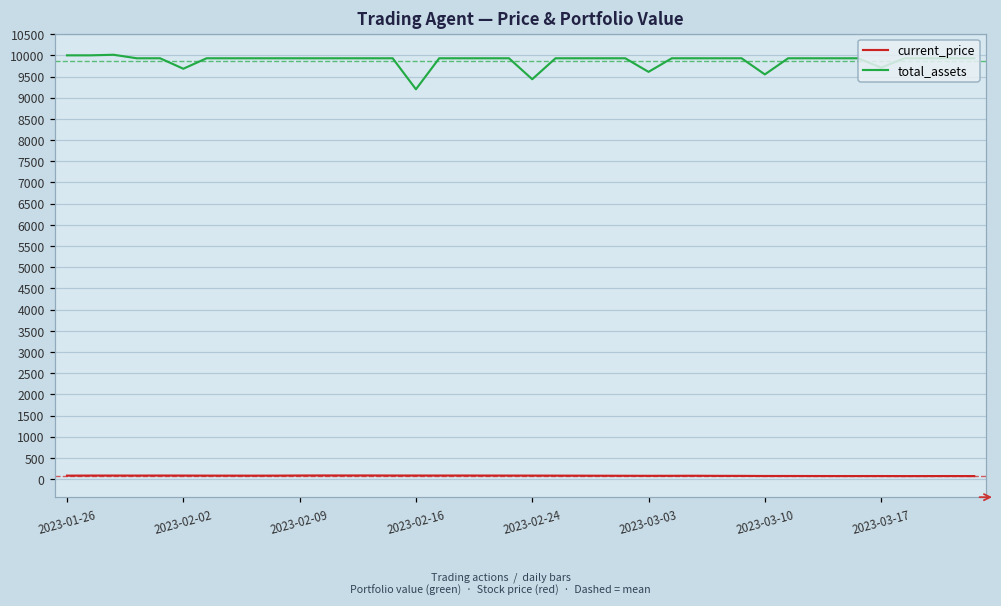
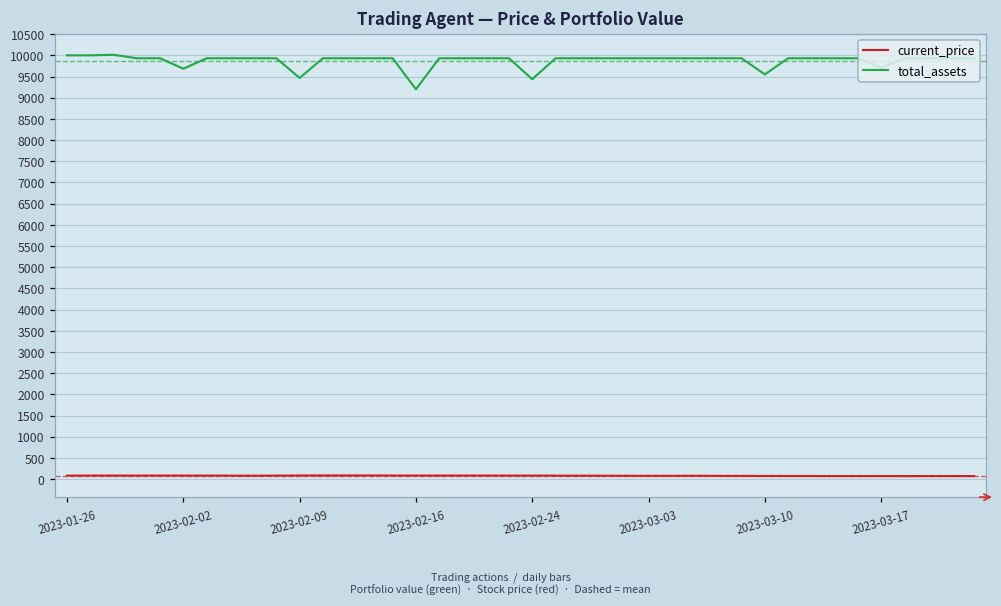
total_assets, 2023-02-09: 9900 -> 9500
total_assets, 2023-03-03: 9600 -> 9900
